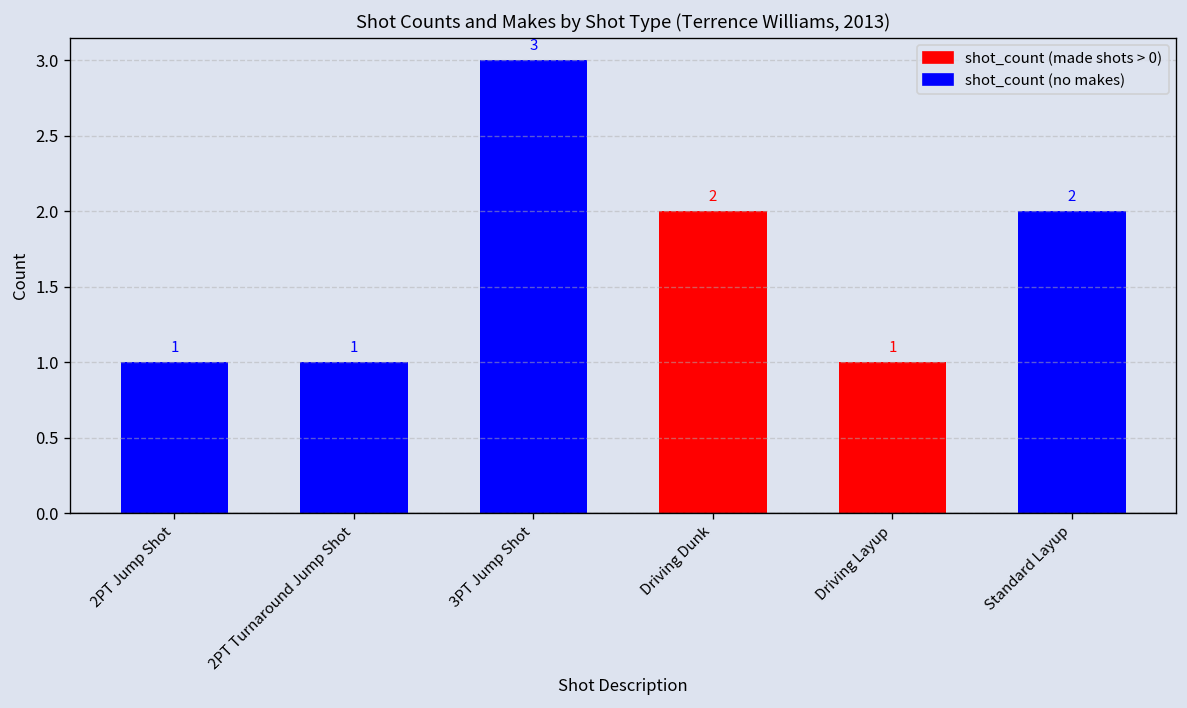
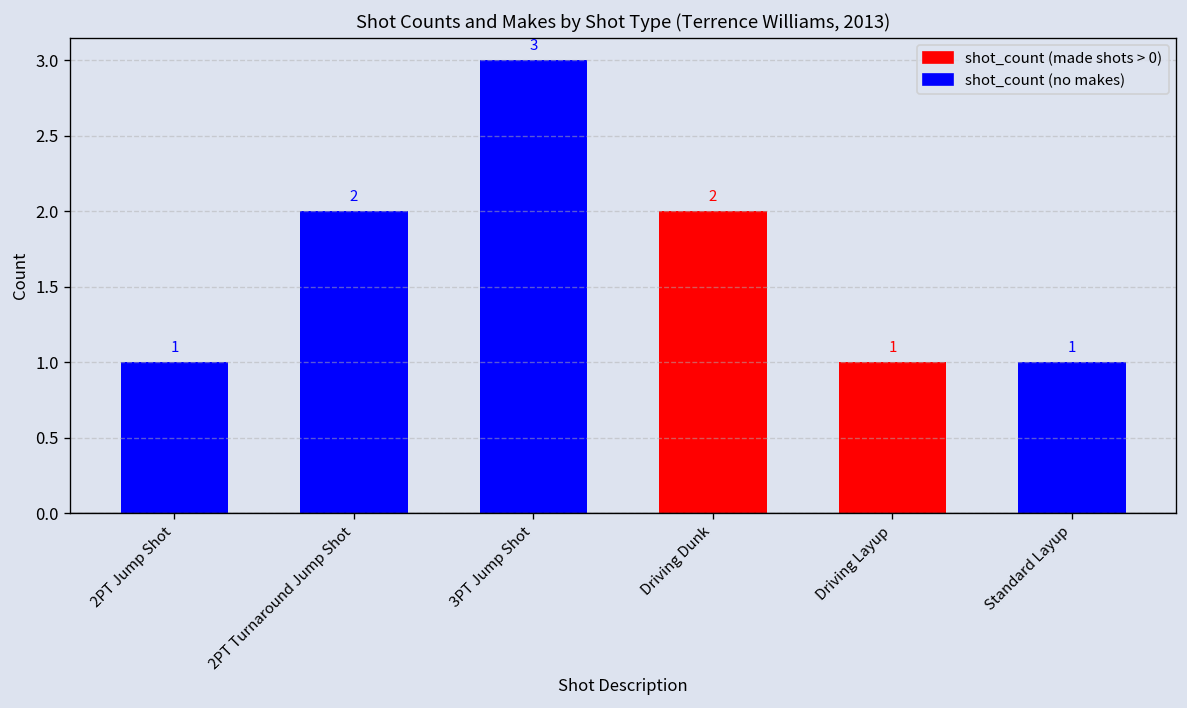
2PT Turnaround Jump Shot: 1 -> 2
Standard Layup: 2 -> 1
